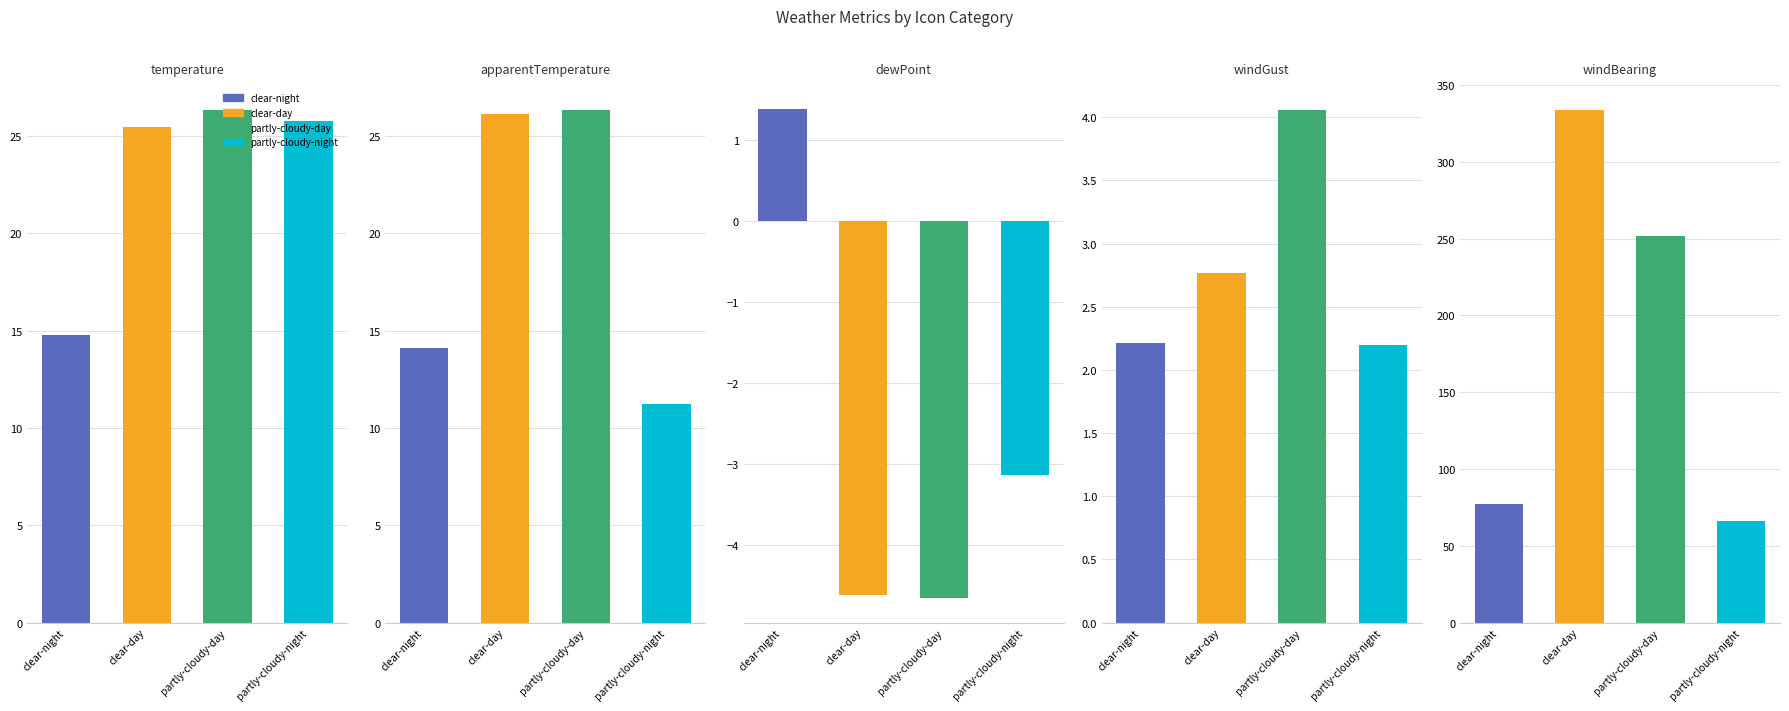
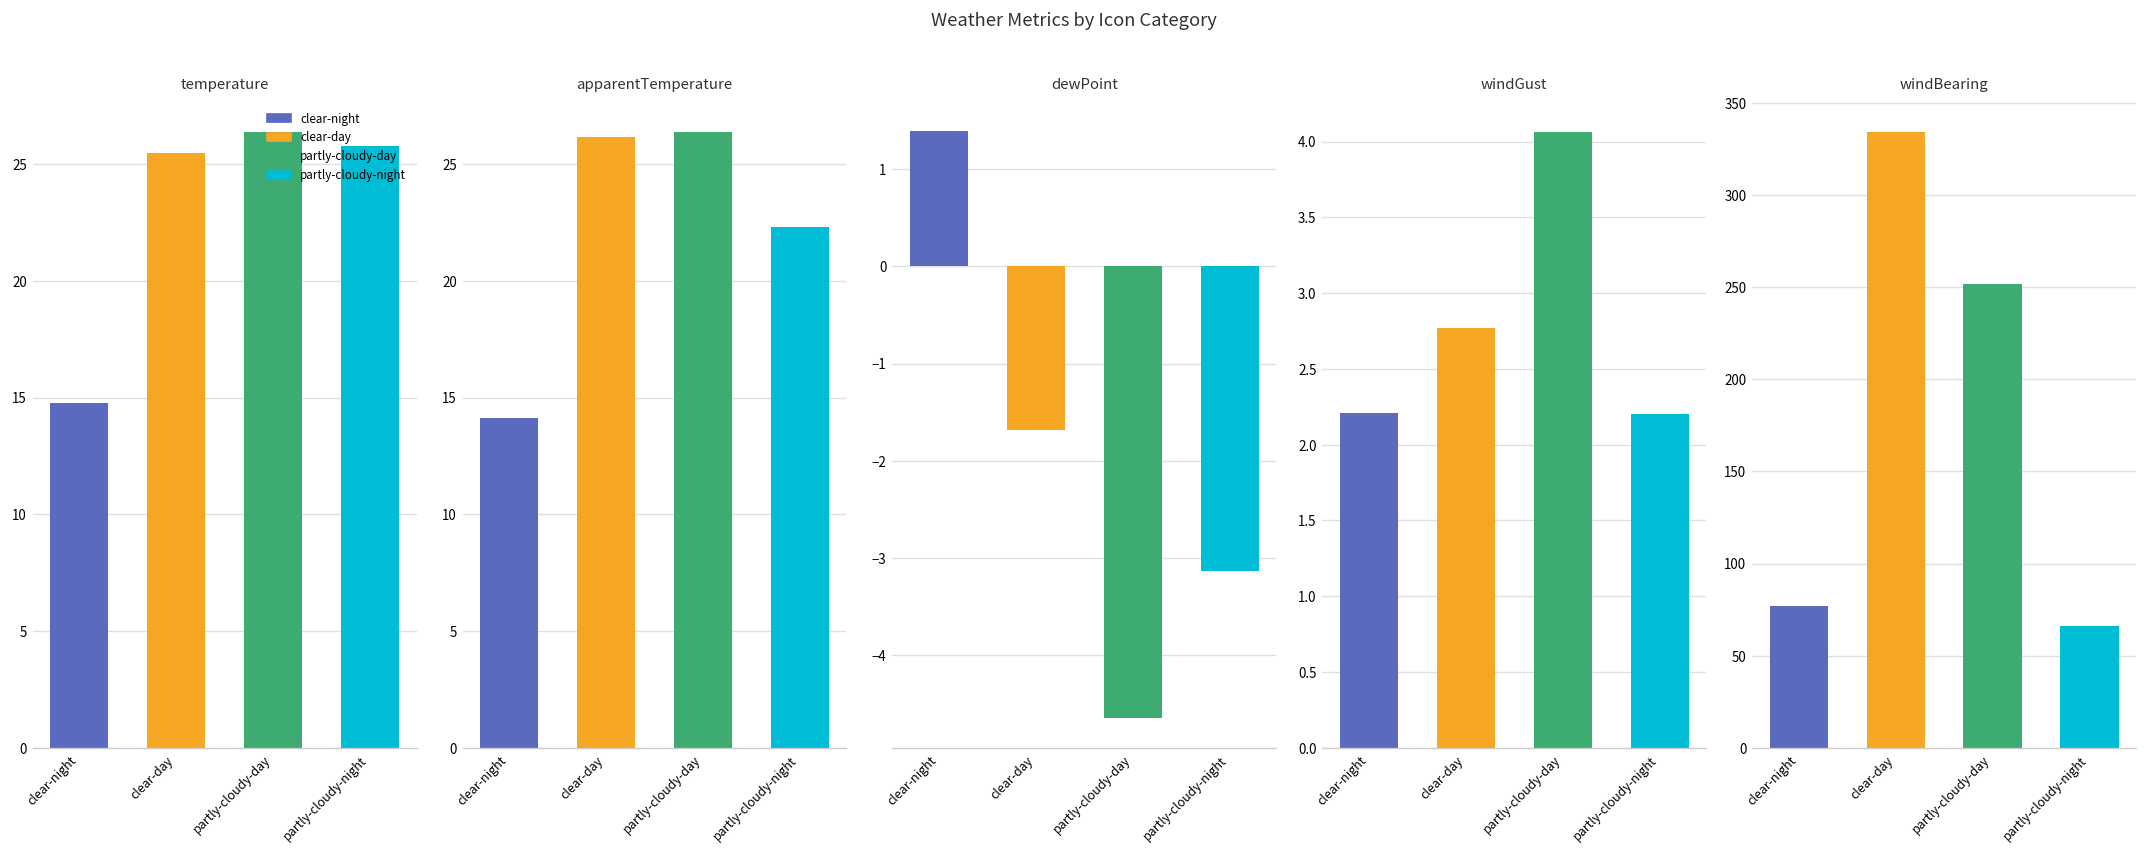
apparentTemperature, partly-cloudy-night: 11.2 -> 22.3
dewPoint, clear-day: -4.6 -> -1.7
